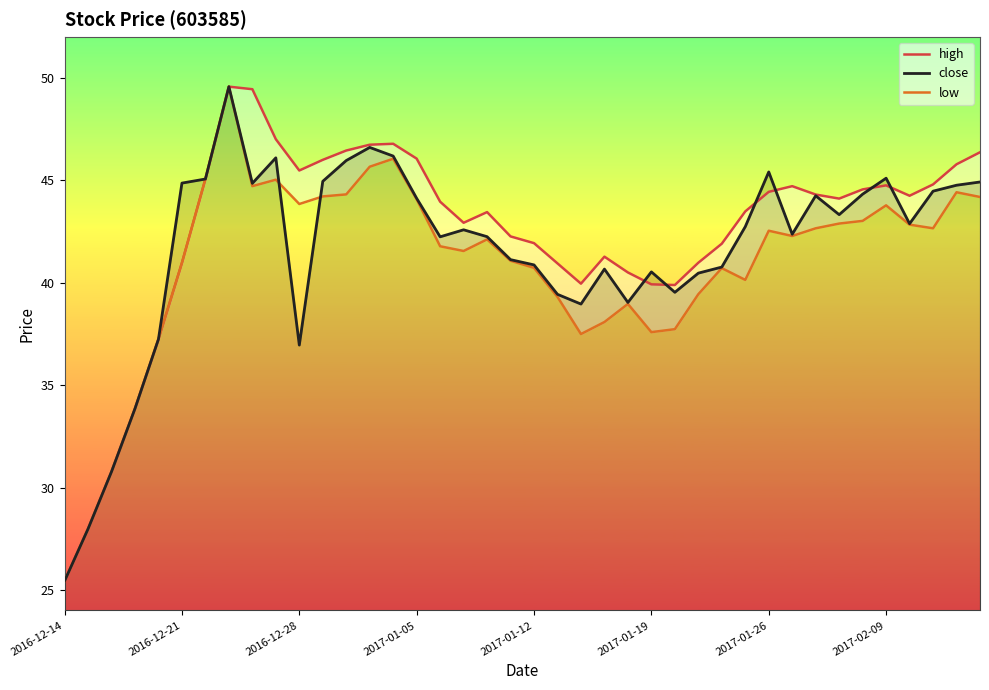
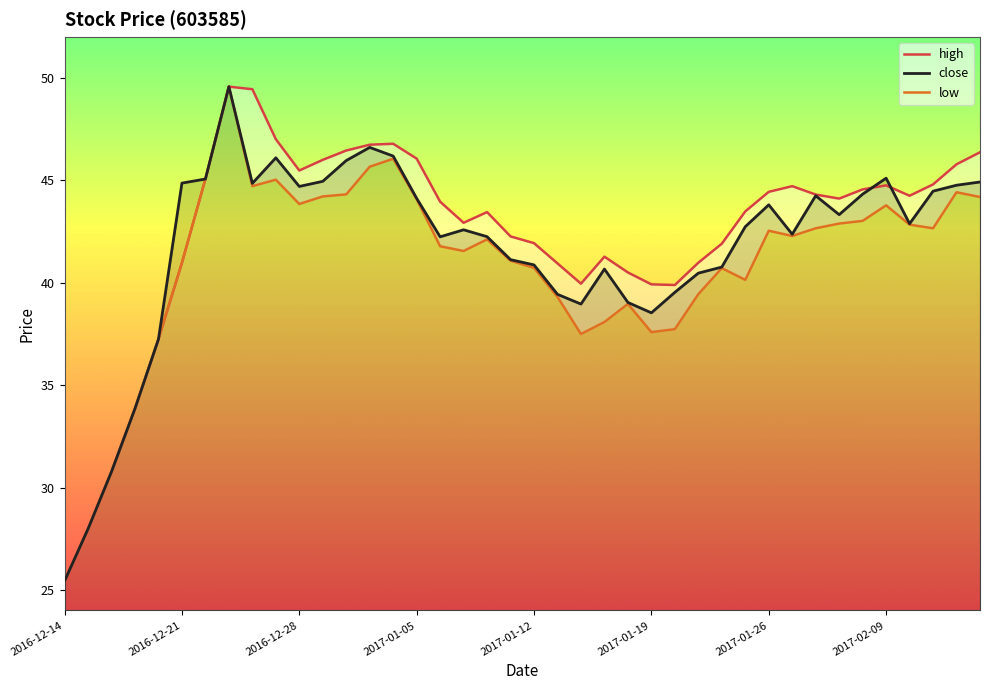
close, 2016-12-28: 37.0 -> 44.7
close, 2017-01-19: 40.5 -> 38.5
close, 2017-01-26: 45.4 -> 43.8
